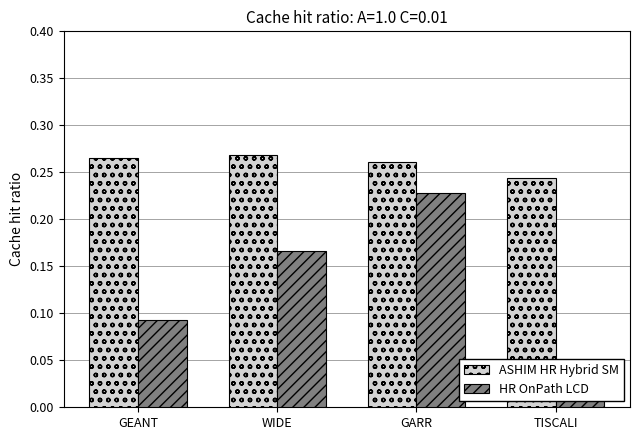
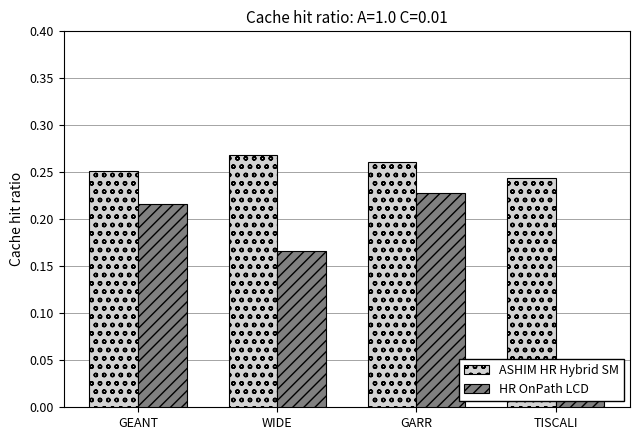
ASHIM HR Hybrid SM, GEANT: 0.27 -> 0.25
HR OnPath LCD, GEANT: 0.09 -> 0.22
